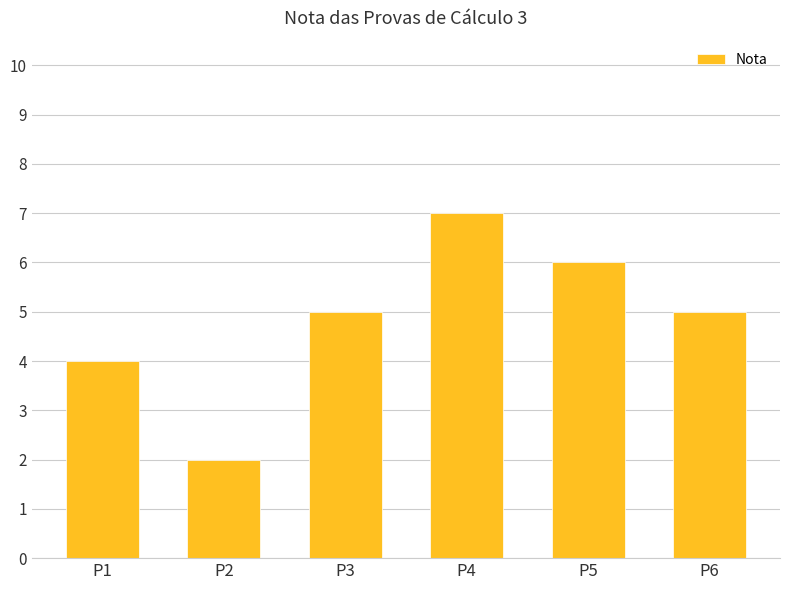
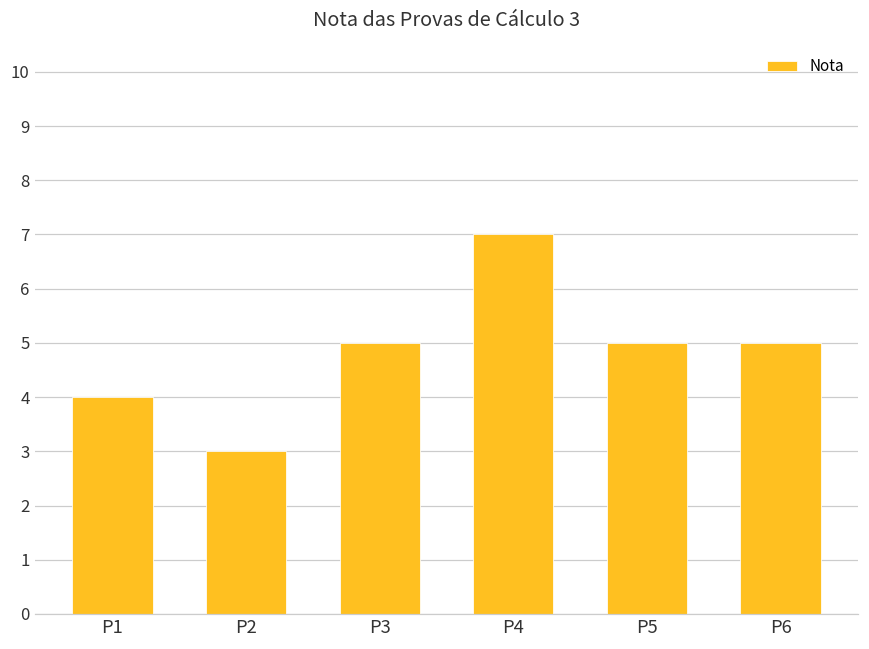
P2: 2 -> 3
P5: 6 -> 5
